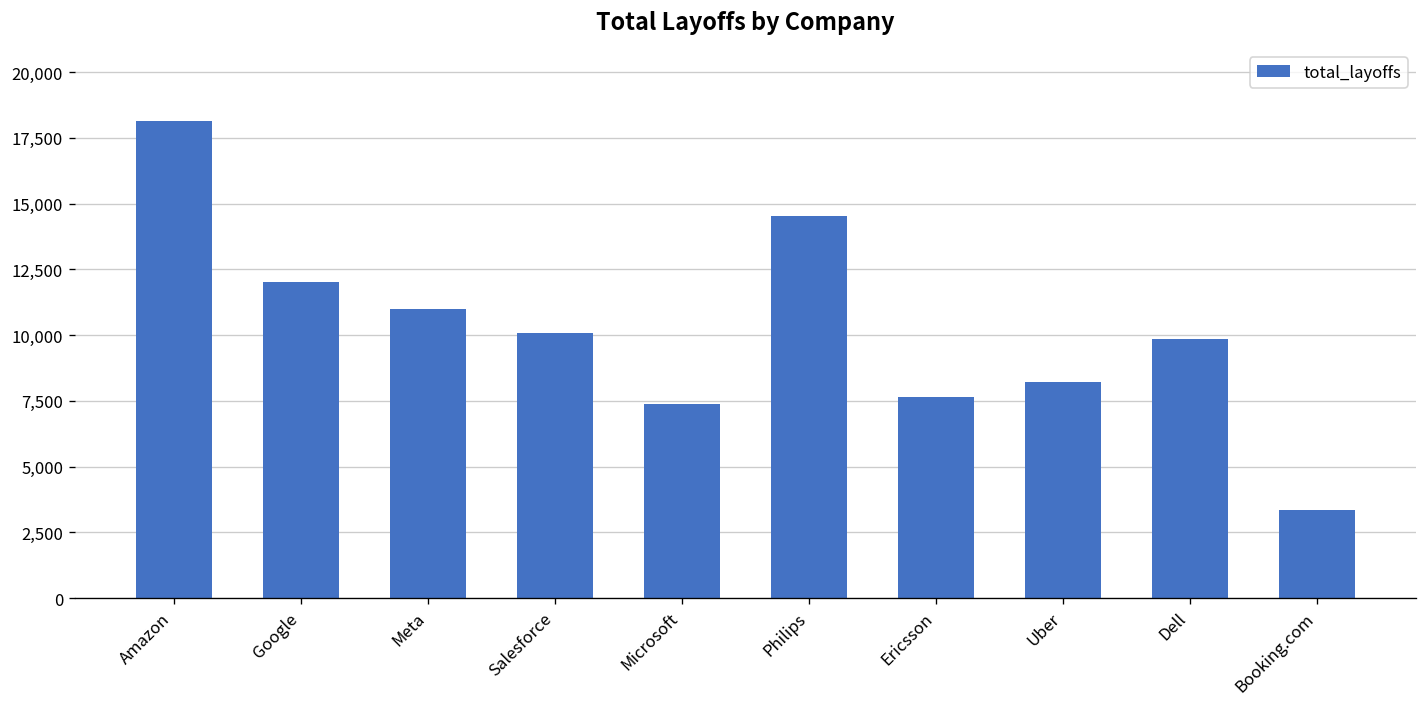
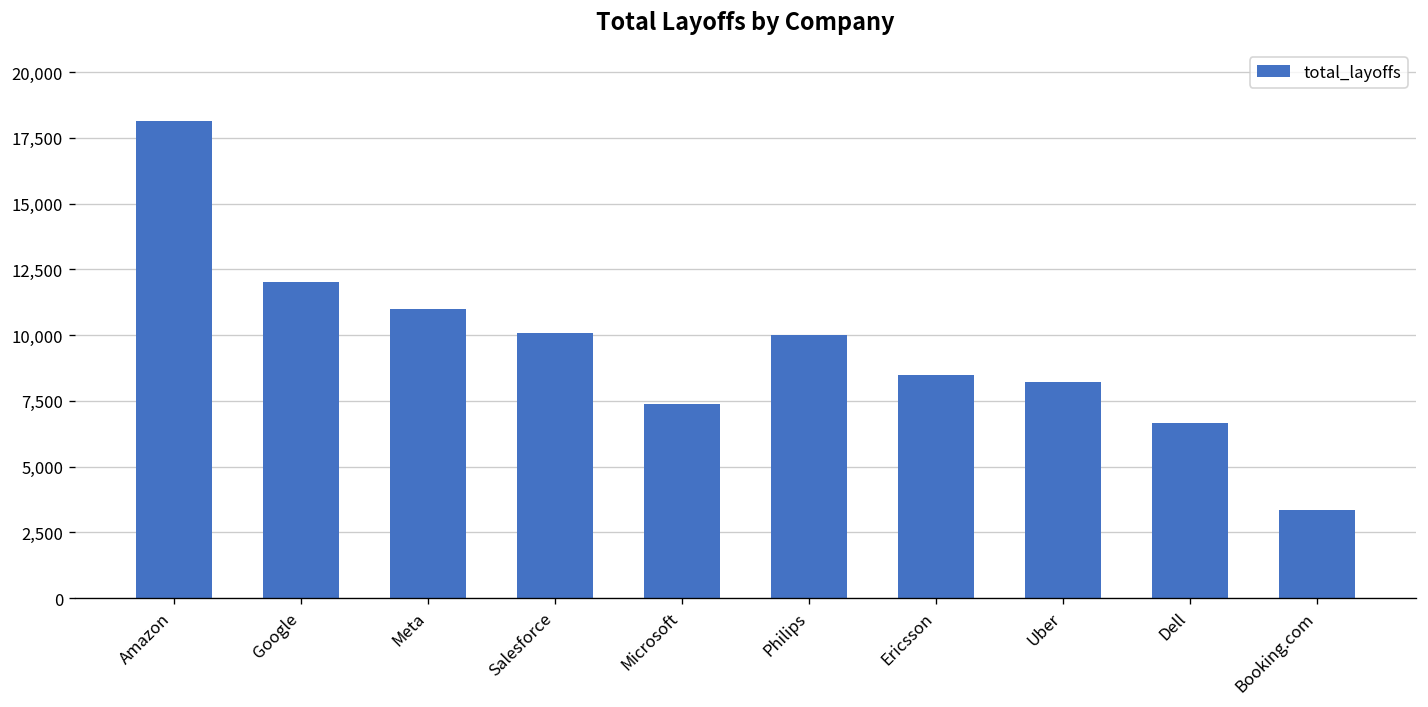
Philips: 14,500 -> 10,000
Ericsson: 7,600 -> 8,500
Dell: 9,800 -> 6,700
